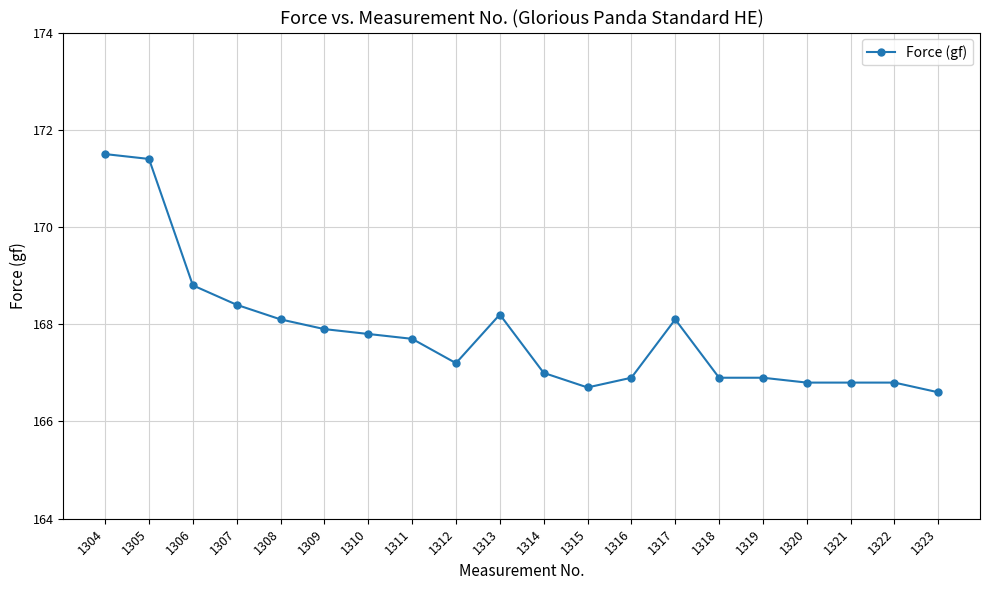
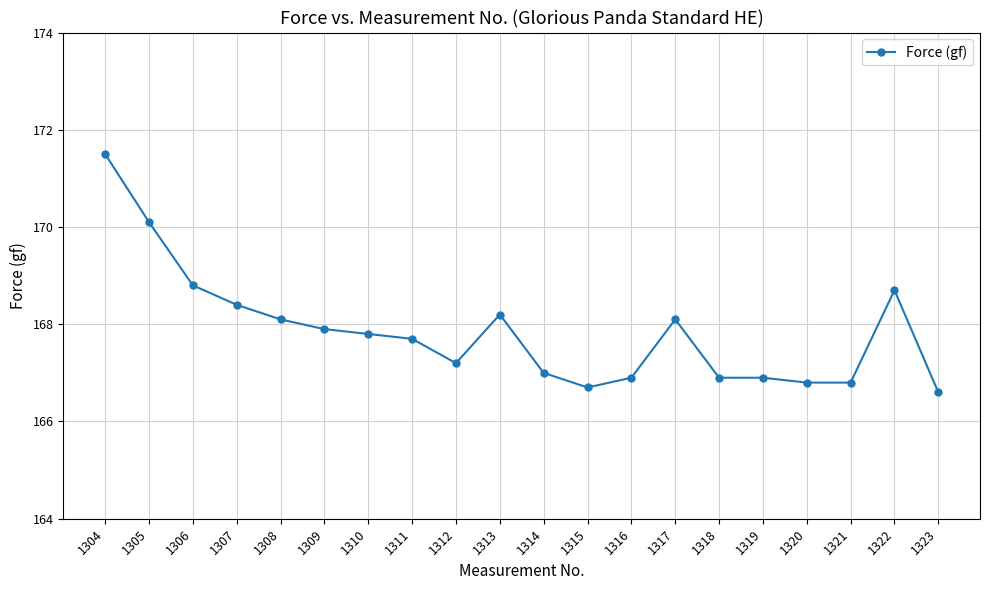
1305: 171.4 -> 170.1
1322: 166.8 -> 168.7
